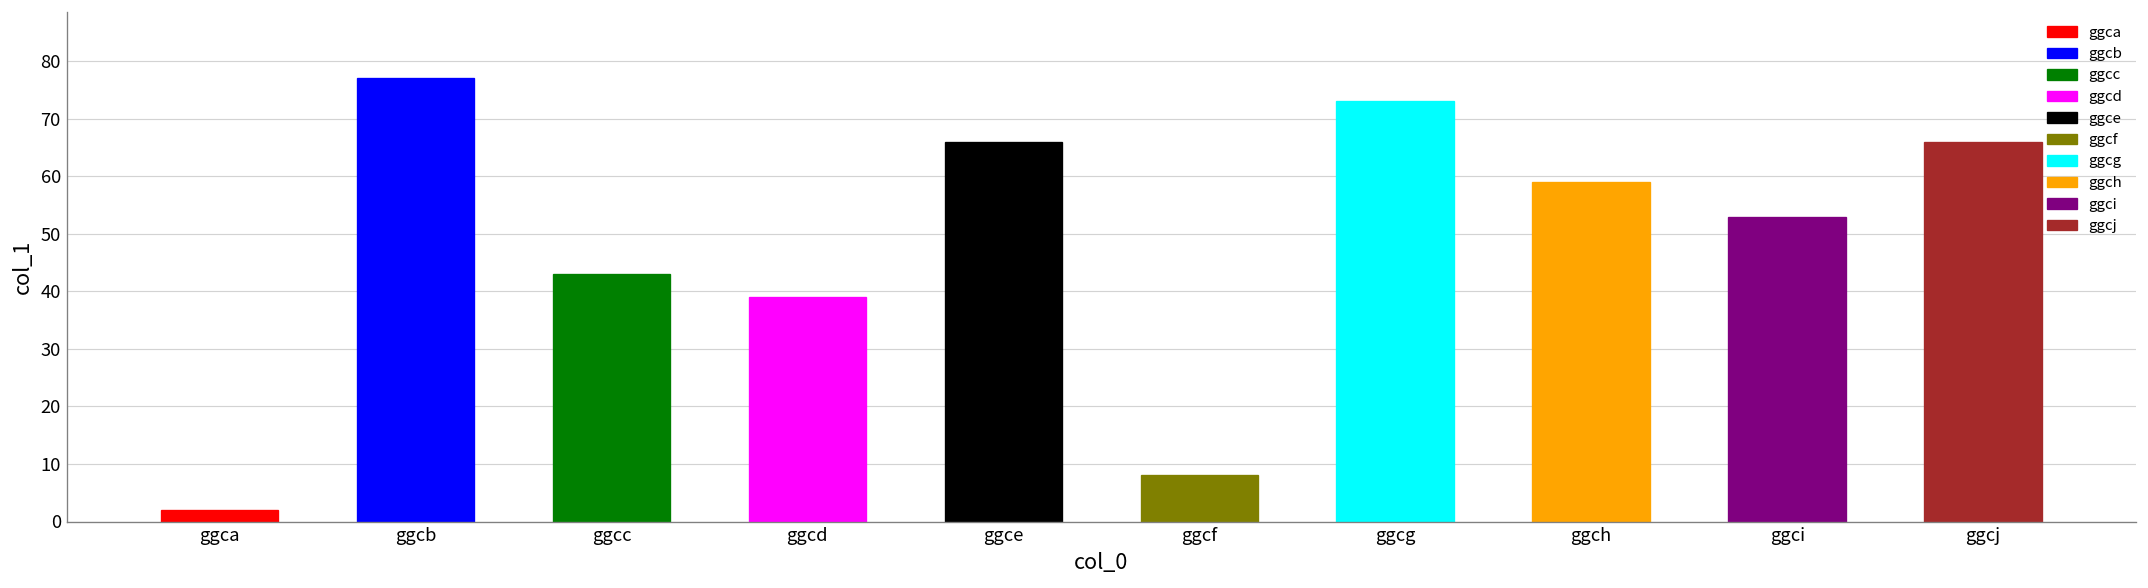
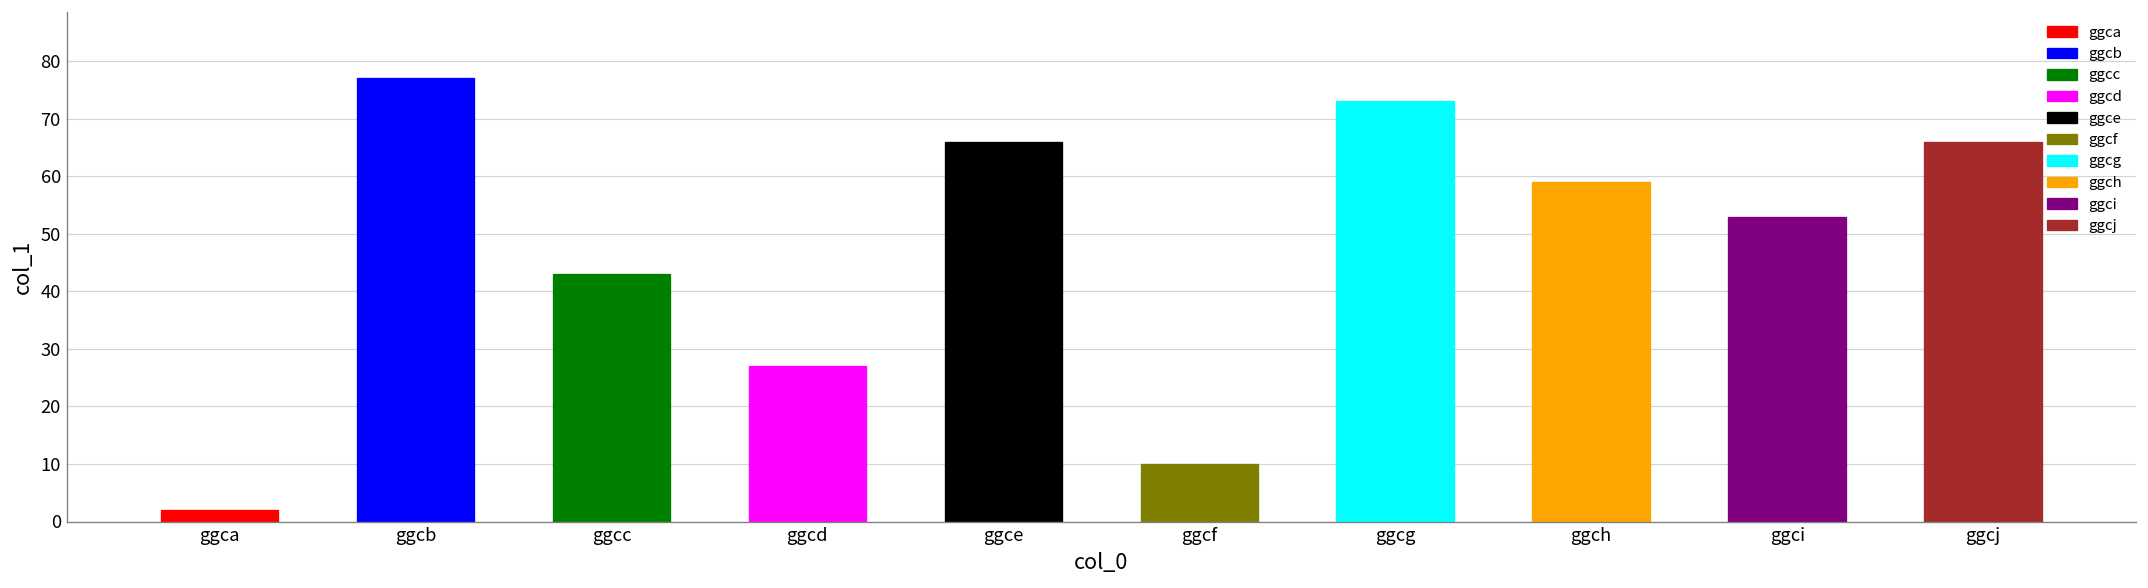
ggcd: 39 -> 27
ggcf: 8 -> 10
